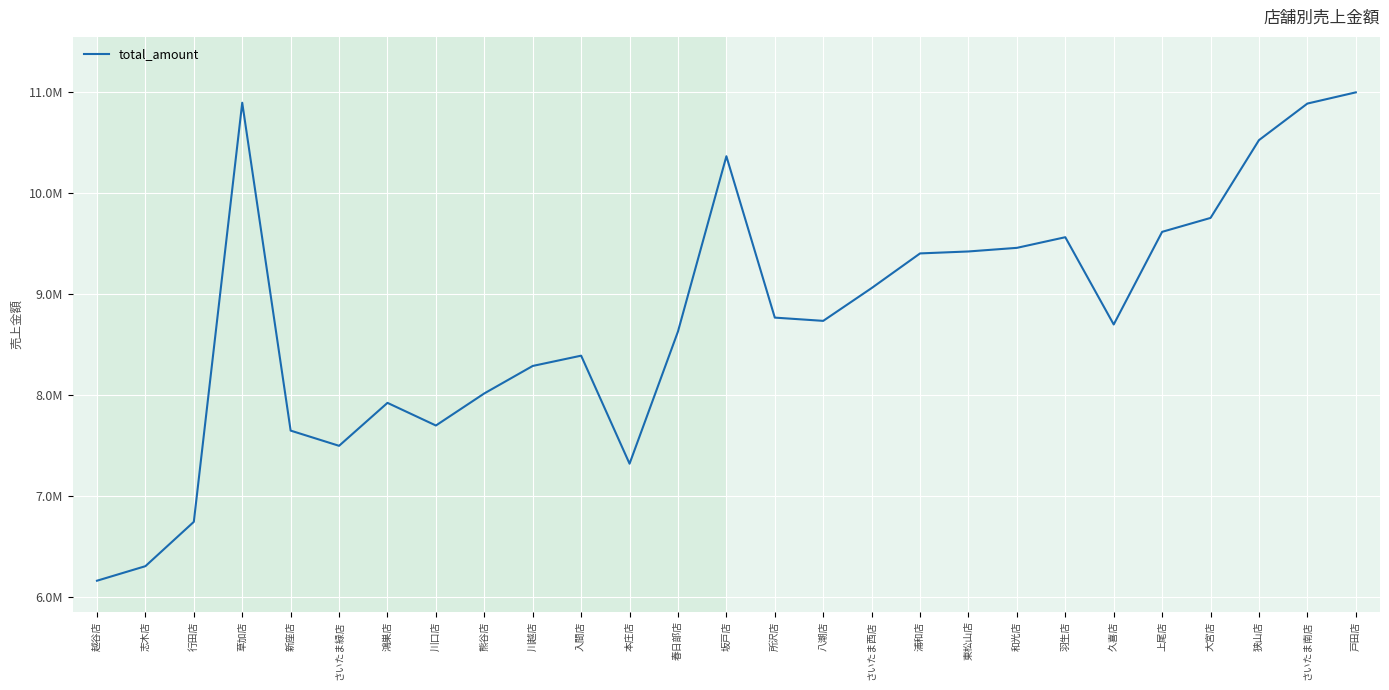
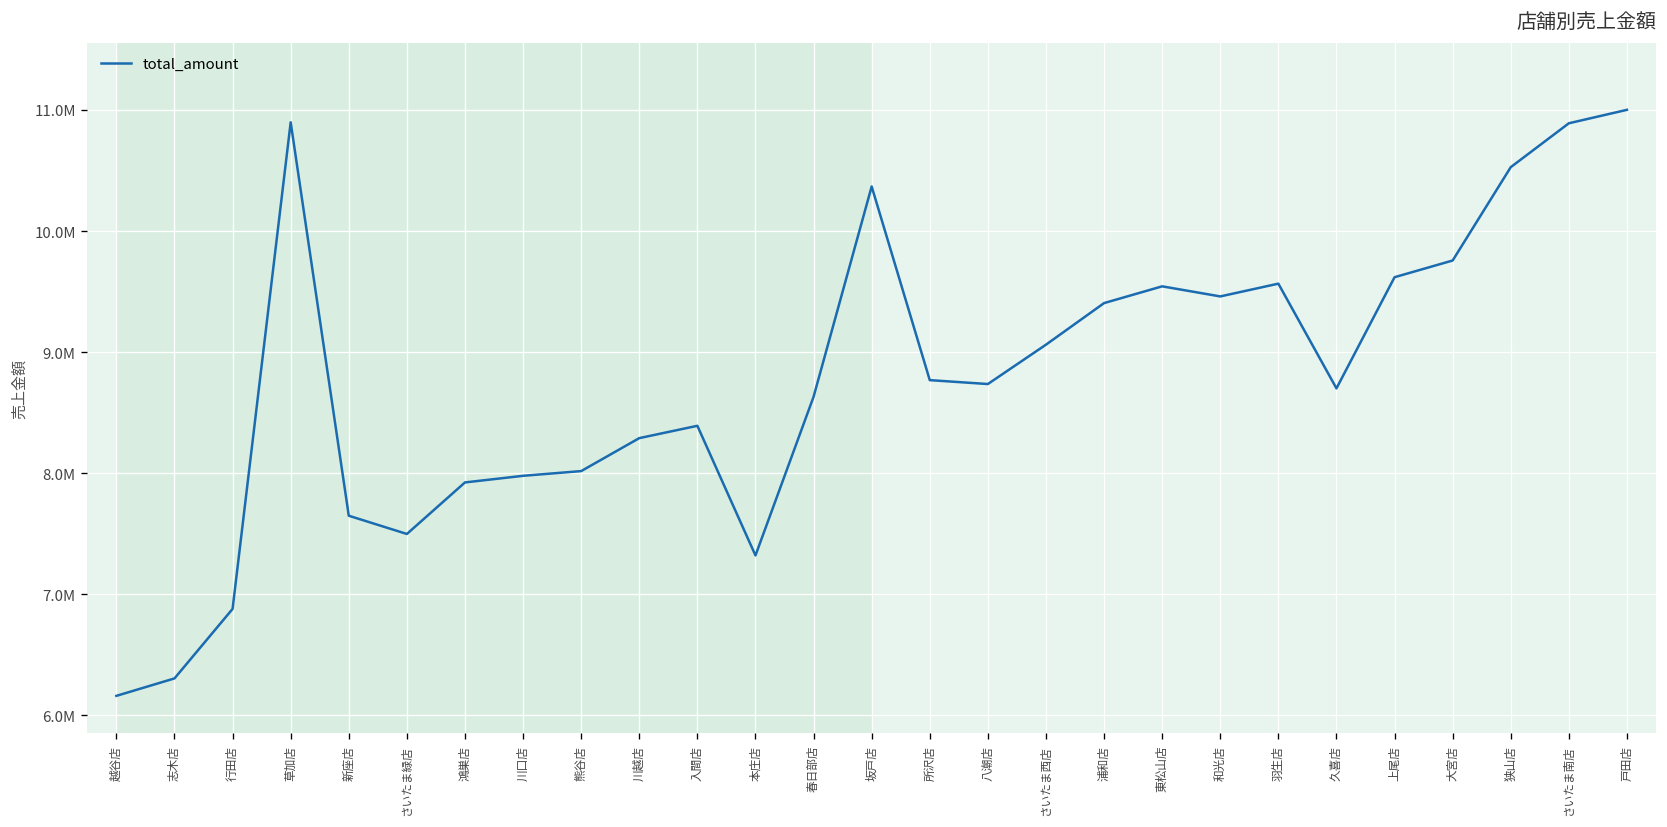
行田店: 6740000 -> 6880000
川口店: 7700000 -> 7980000
東松山店: 9420000 -> 9540000
